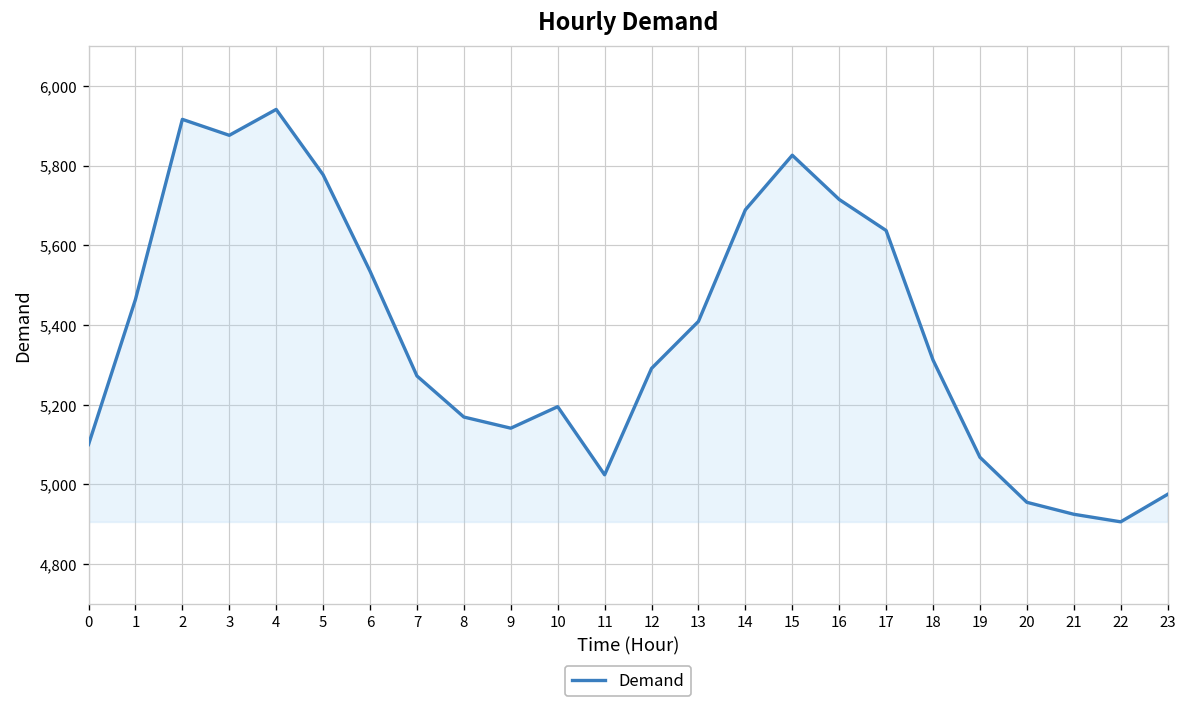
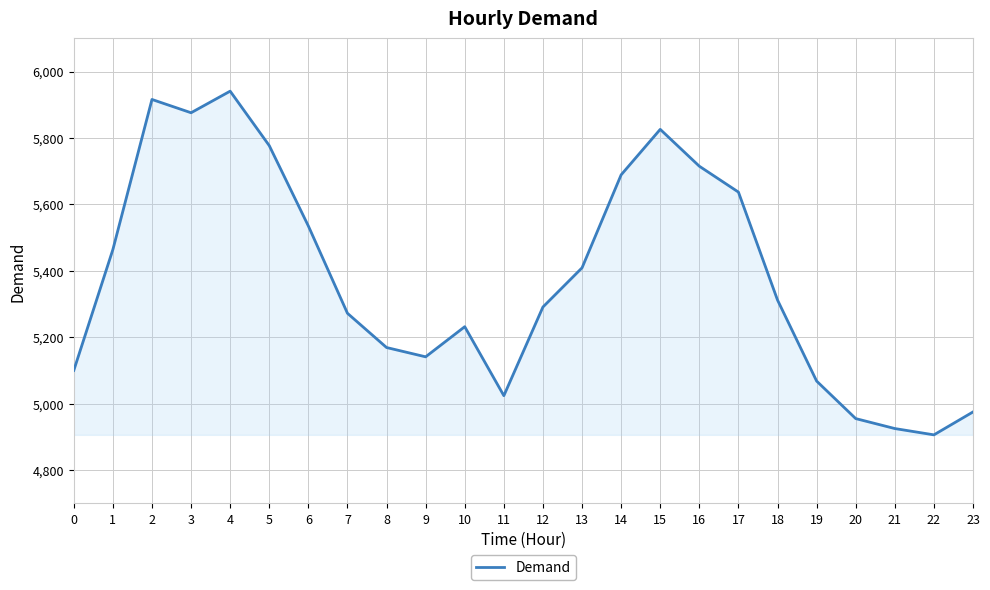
10: 5,200 -> 5,230
